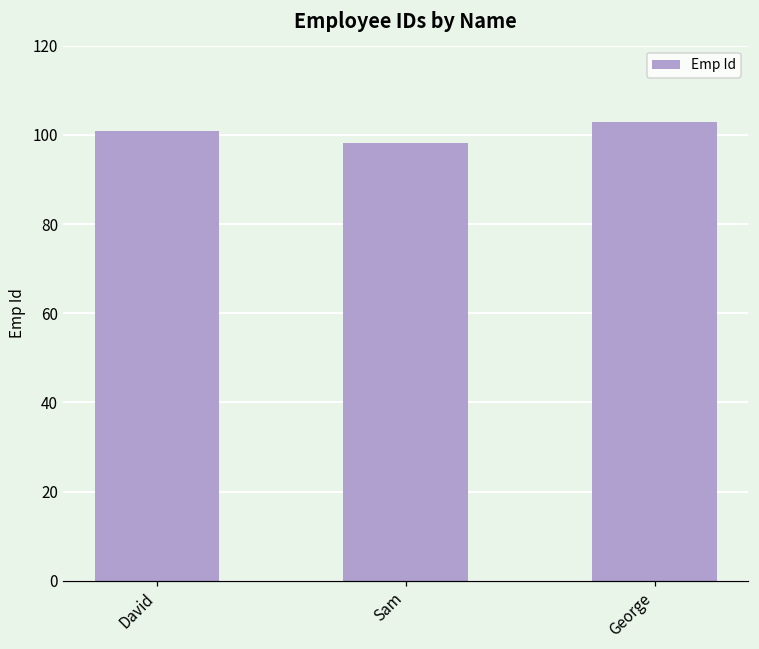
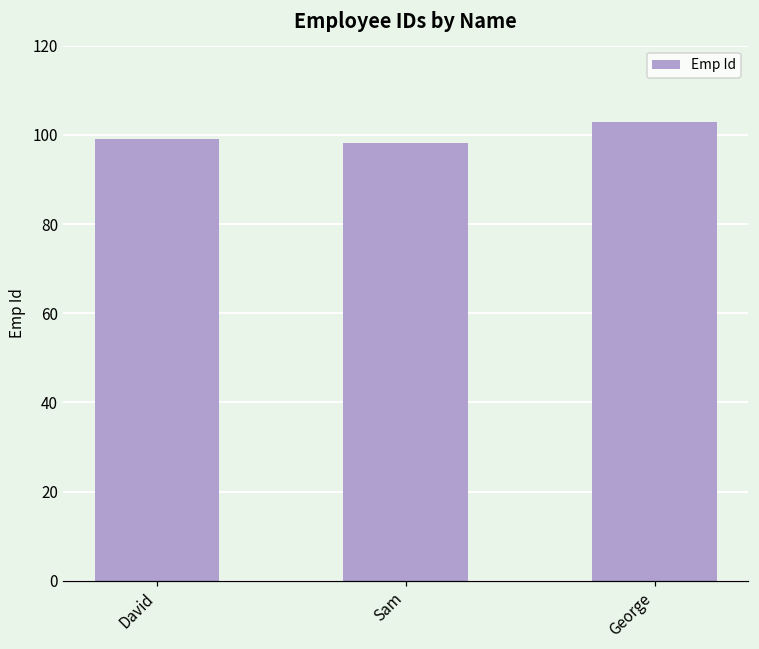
David: 101 -> 99
